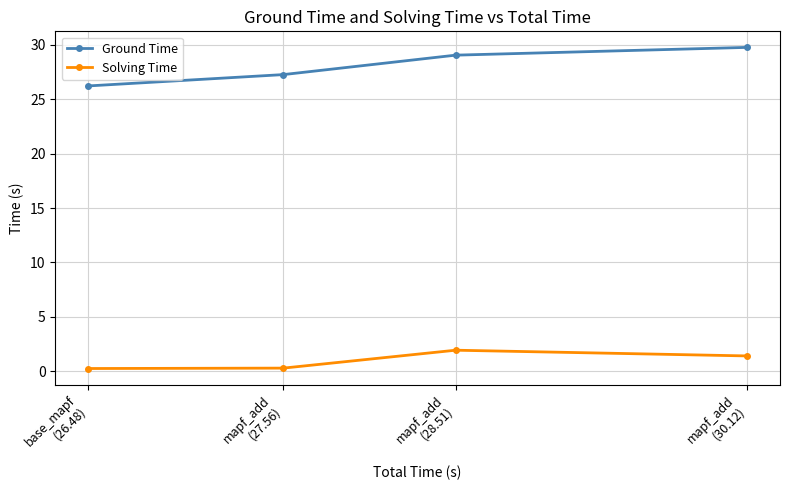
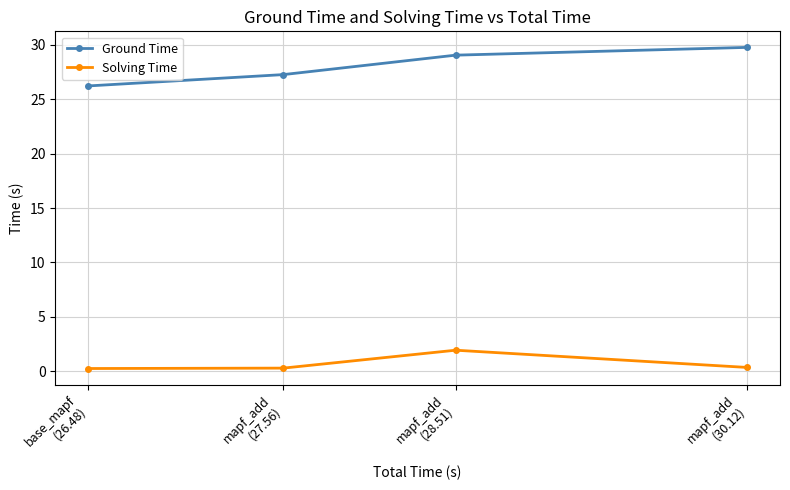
Solving Time, mapf_add (30.12): 1.4 -> 0.4
